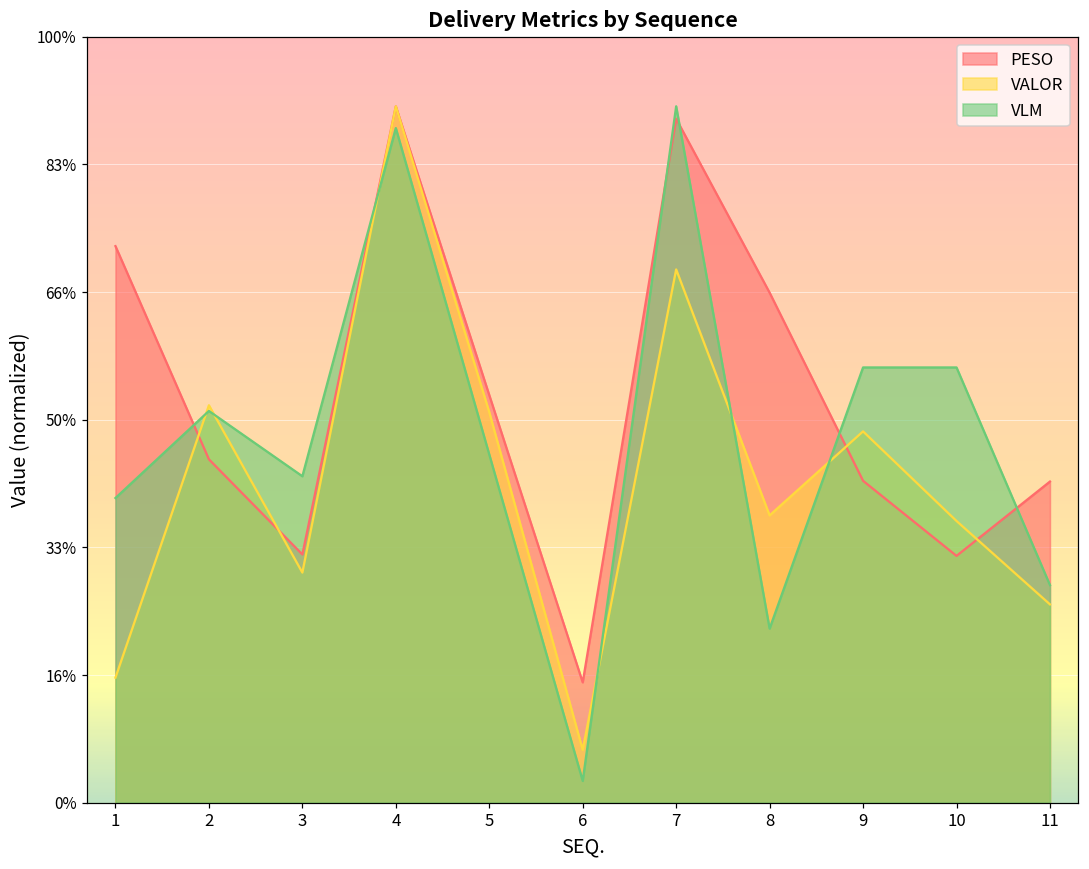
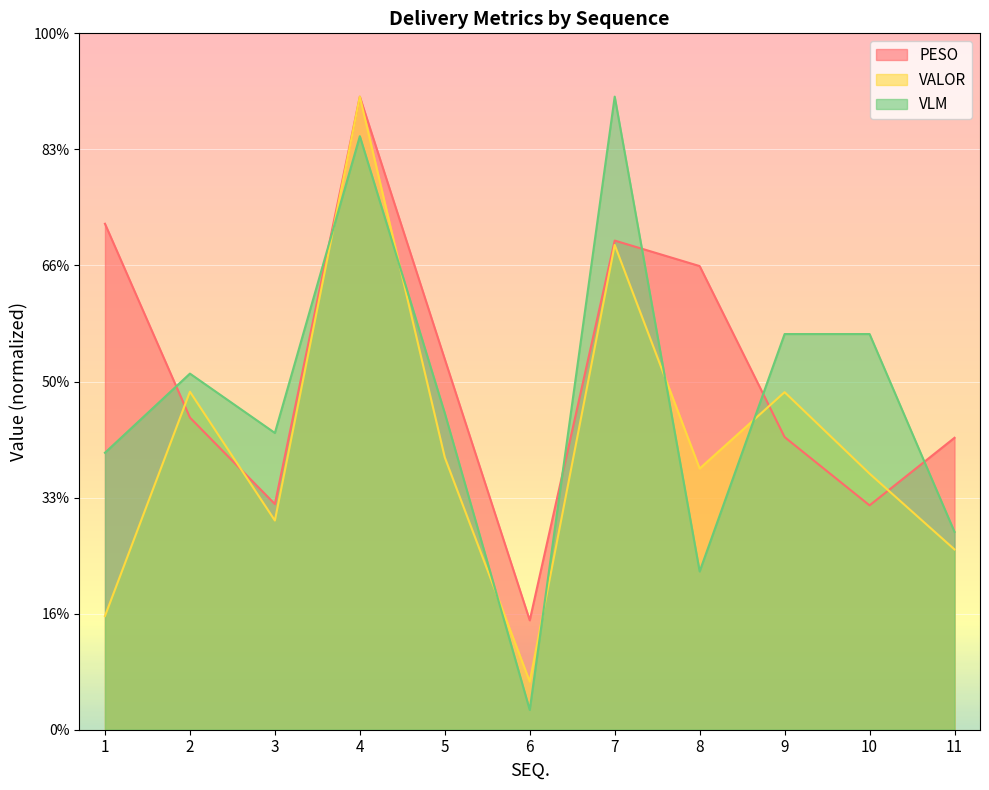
VALOR, 2: 52% -> 49%
VLM, 4: 88% -> 85%
VALOR, 5: 51% -> 39%
PESO, 7: 89% -> 70%
